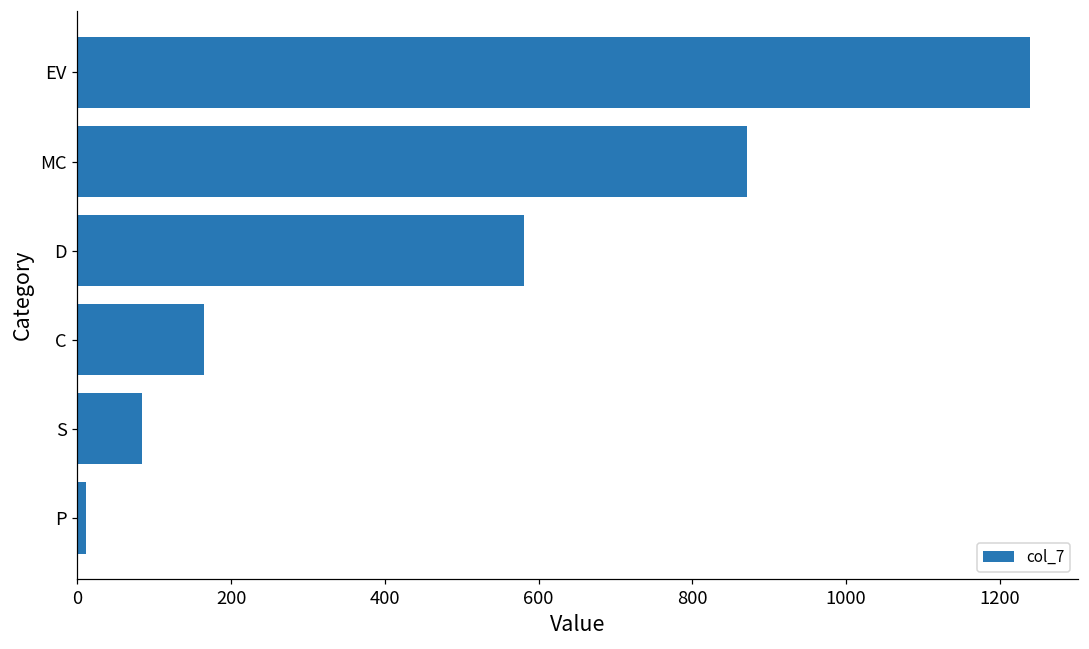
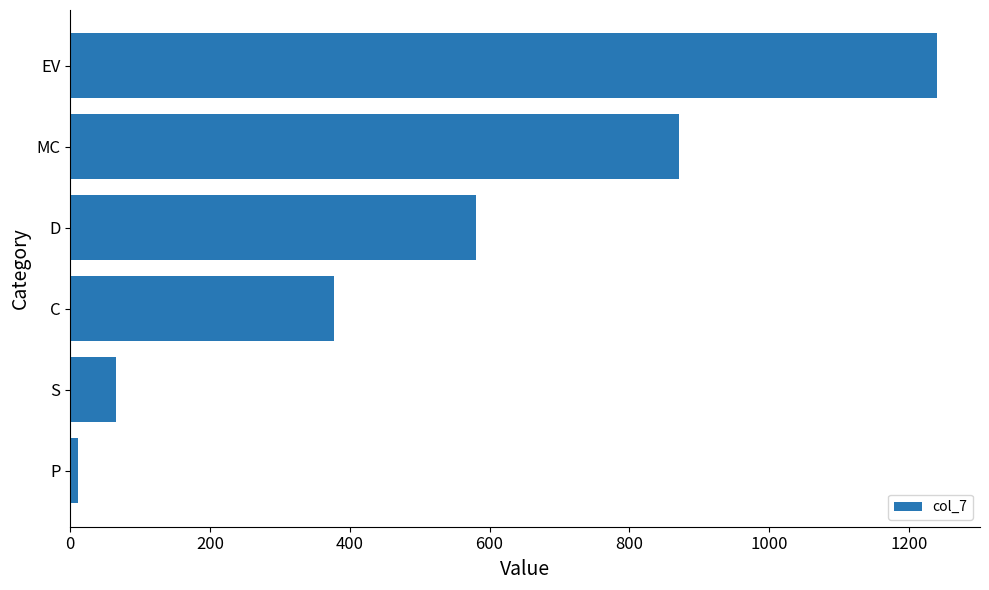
C: 160 -> 380
S: 80 -> 70
